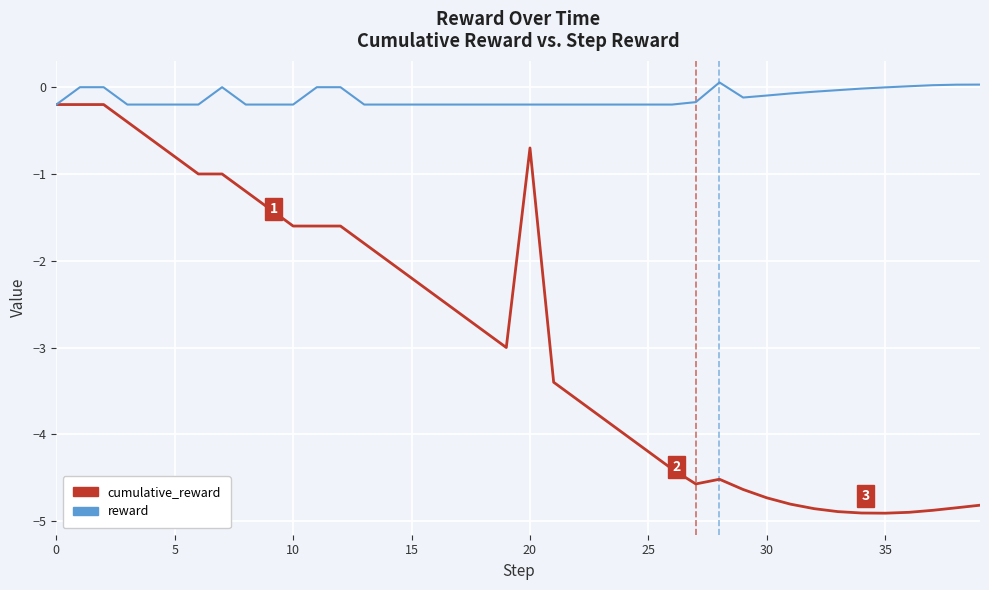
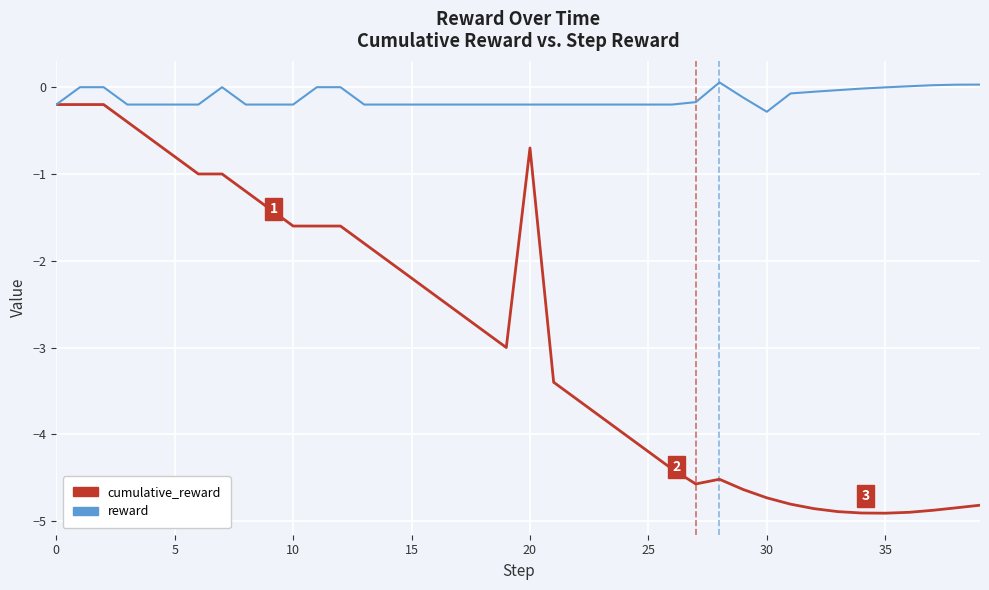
reward, 30: -0.1 -> -0.3
